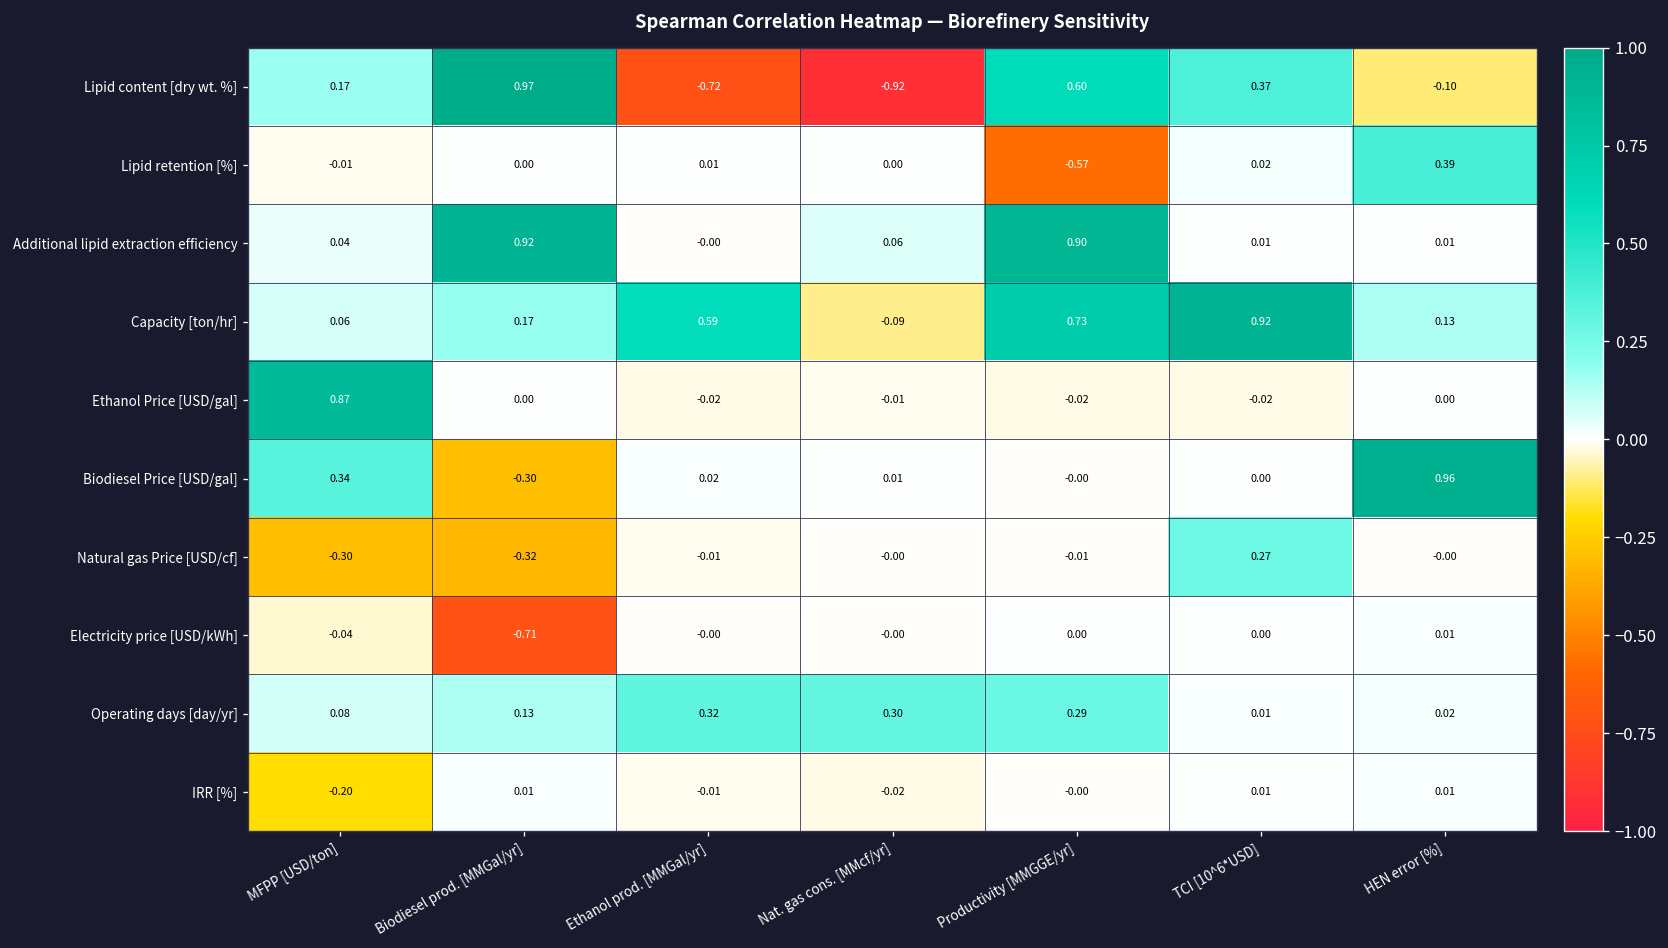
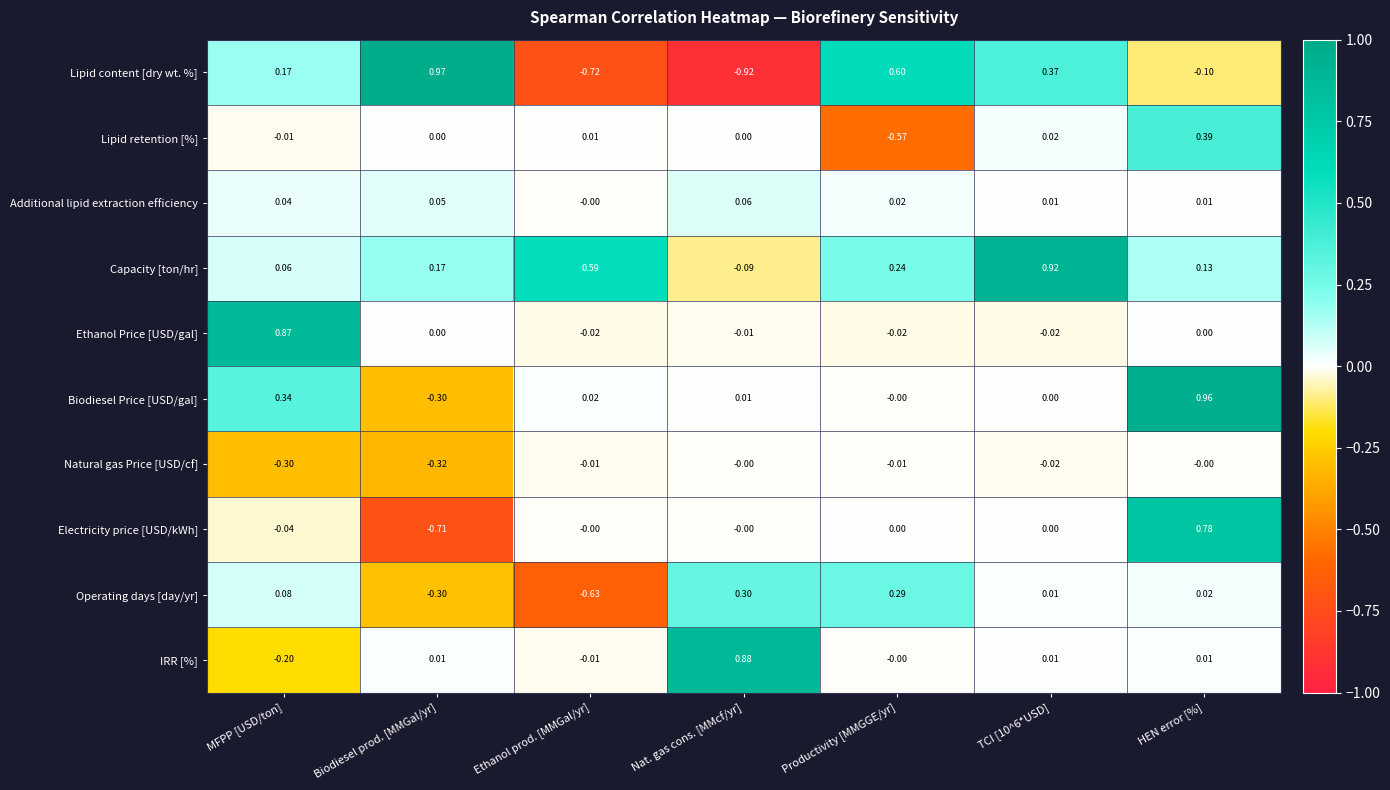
Additional lipid extraction efficiency, Biodiesel prod. [MMGal/yr]: 0.92 -> 0.05
Additional lipid extraction efficiency, Productivity [MMGGE/yr]: 0.90 -> 0.02
Capacity [ton/hr], Productivity [MMGGE/yr]: 0.73 -> 0.24
Natural gas Price [USD/cf], TCI [10^6*USD]: 0.27 -> -0.02
Electricity price [USD/kWh], HEN error [%]: 0.01 -> 0.78
Operating days [day/yr], Biodiesel prod. [MMGal/yr]: 0.13 -> -0.30
Operating days [day/yr], Ethanol prod. [MMGal/yr]: 0.32 -> -0.63
IRR [%], Nat. gas cons. [MMcf/yr]: -0.02 -> 0.88
